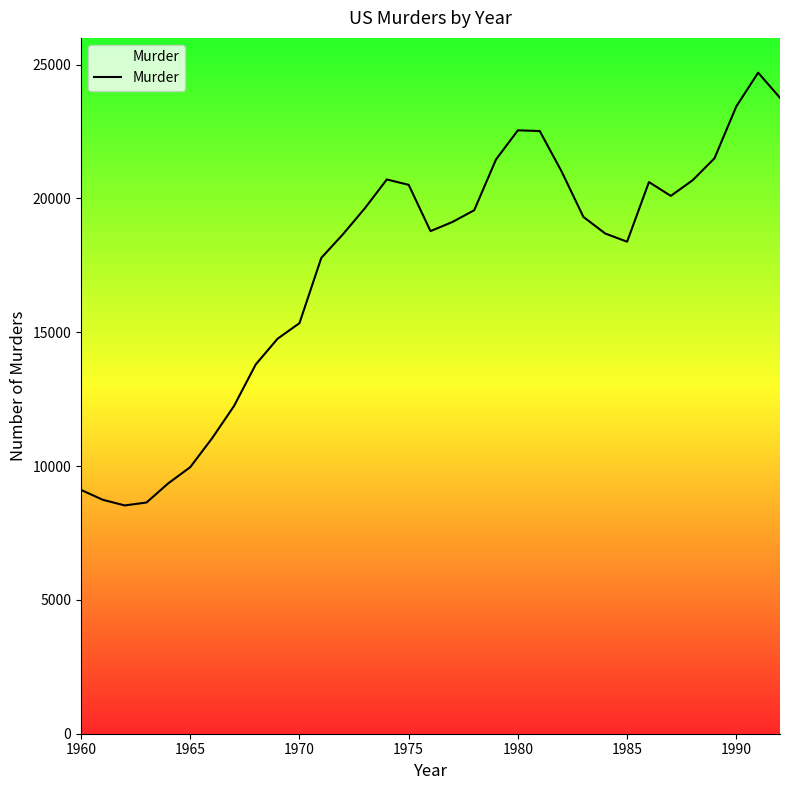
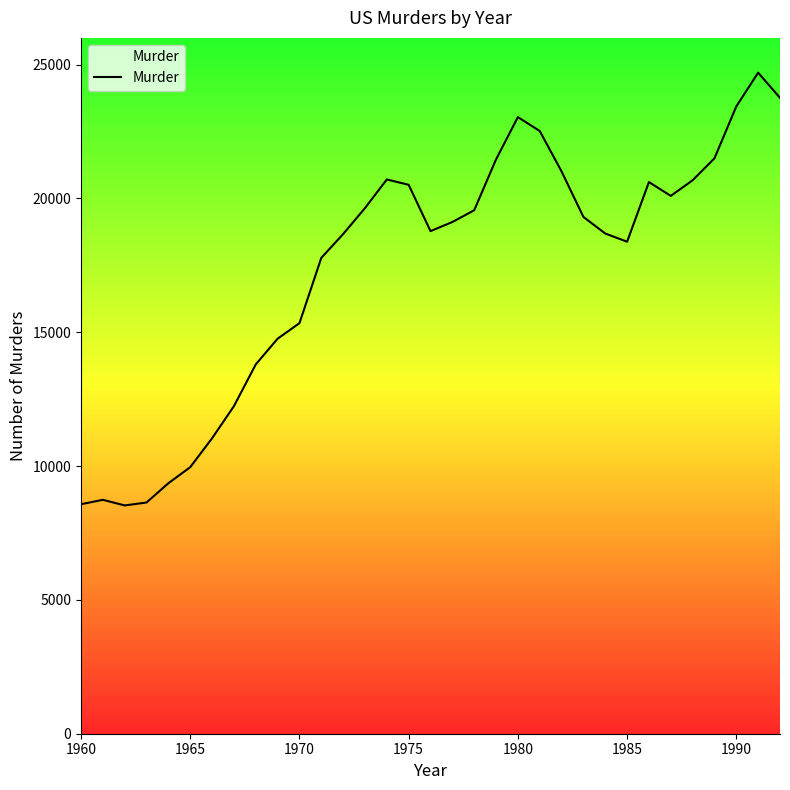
1960: 9100 -> 8600
1980: 22500 -> 23000
